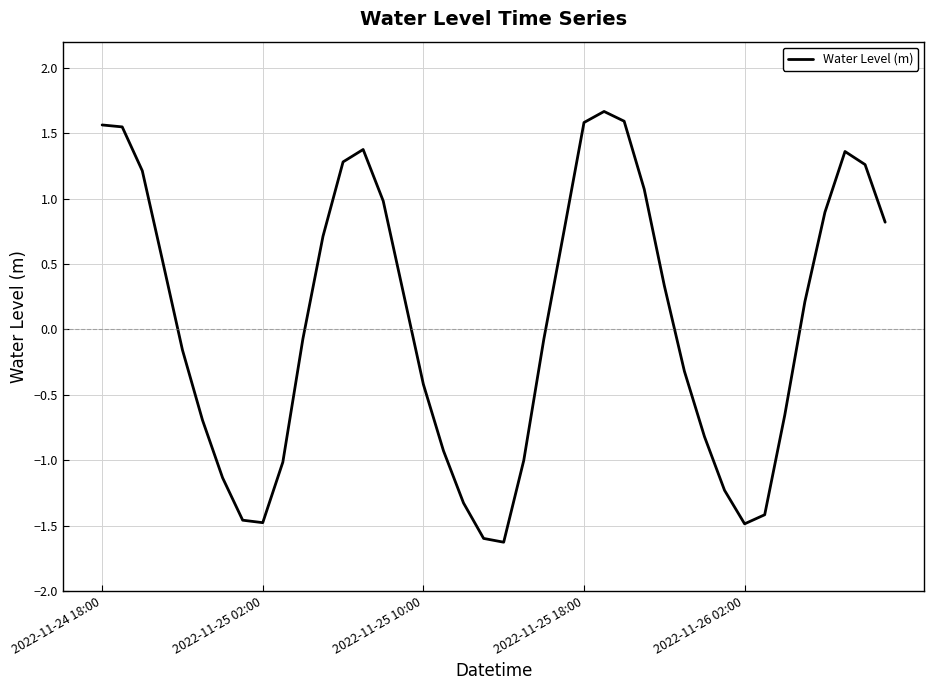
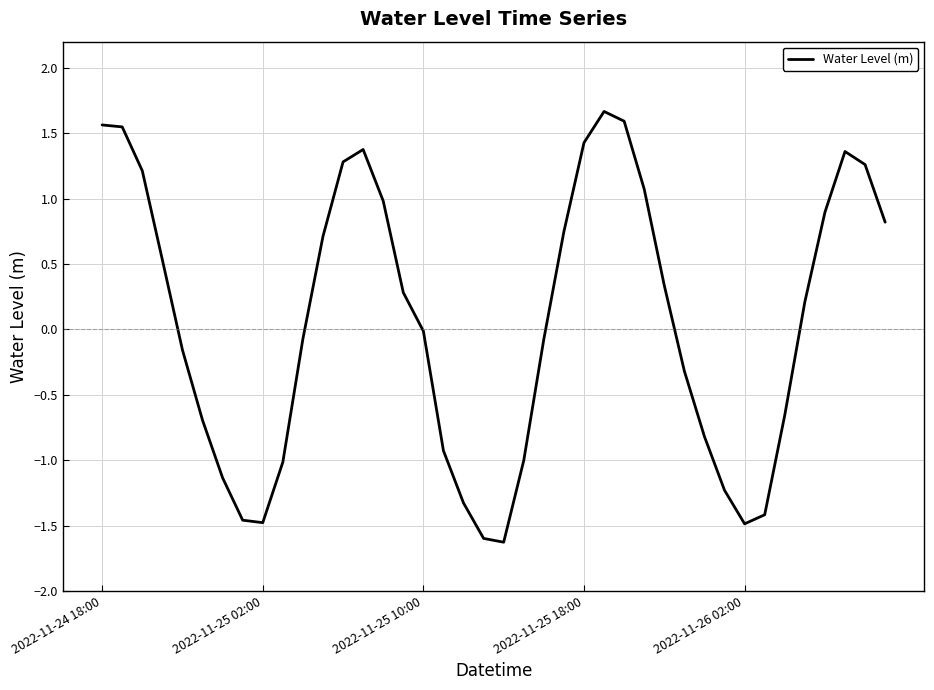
2022-11-25 10:00: -0.42 -> -0.01
2022-11-25 18:00: 1.58 -> 1.43
